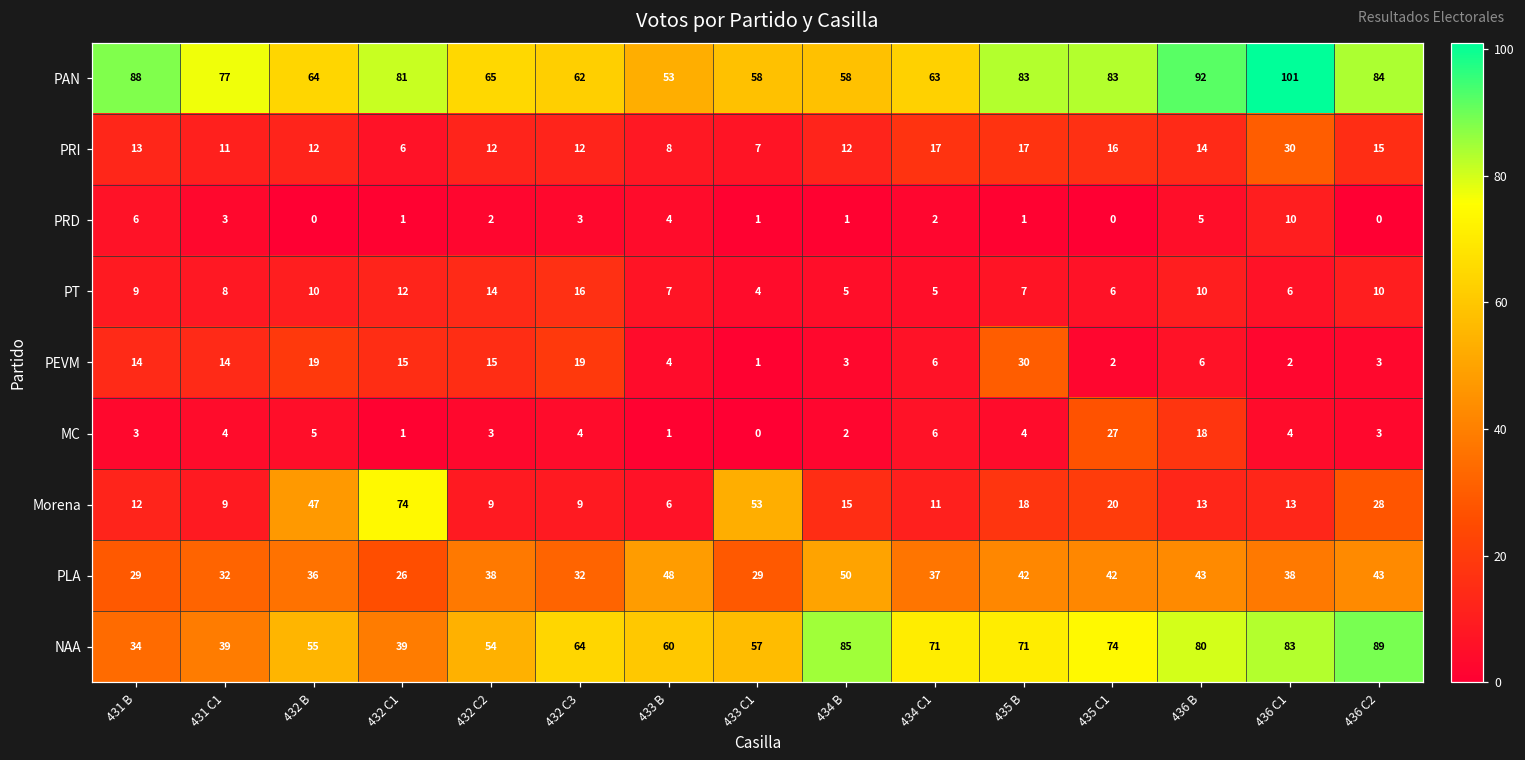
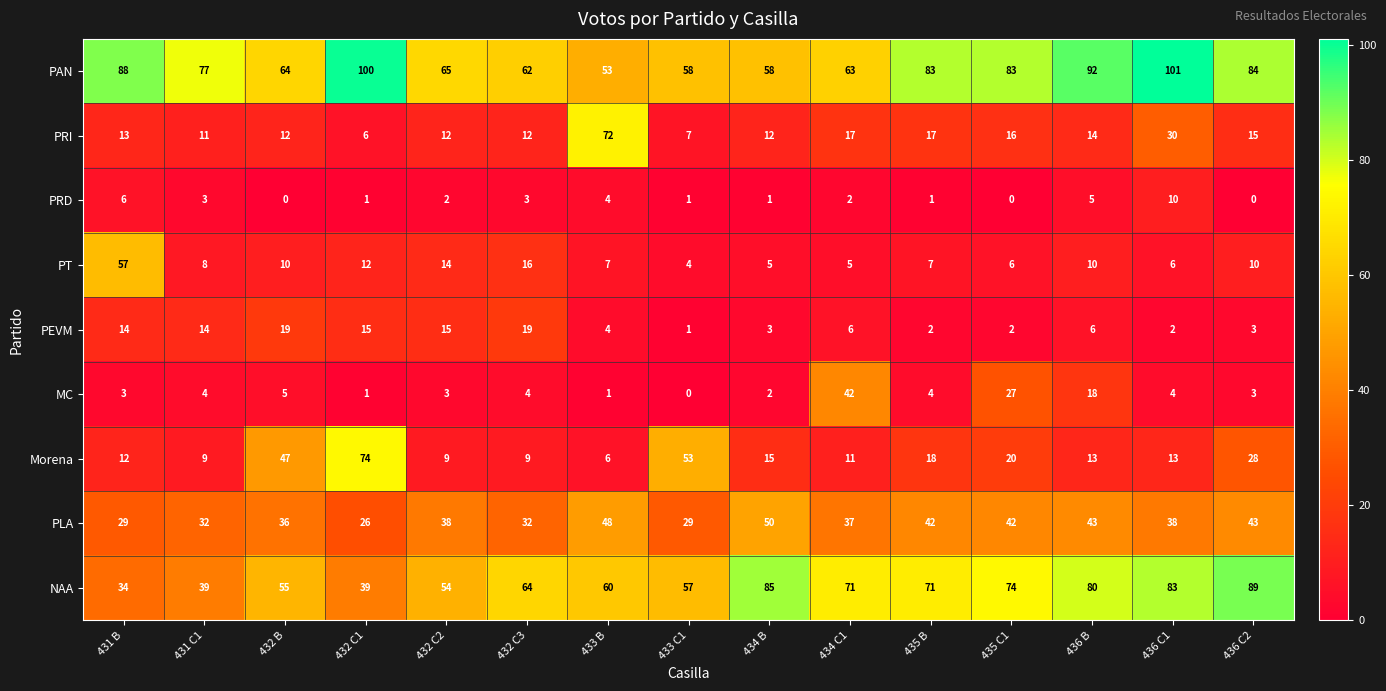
PAN, 432 C1: 81 -> 100
PRI, 433 B: 8 -> 72
PT, 431 B: 9 -> 57
PEVM, 435 B: 30 -> 2
MC, 434 C1: 6 -> 42
